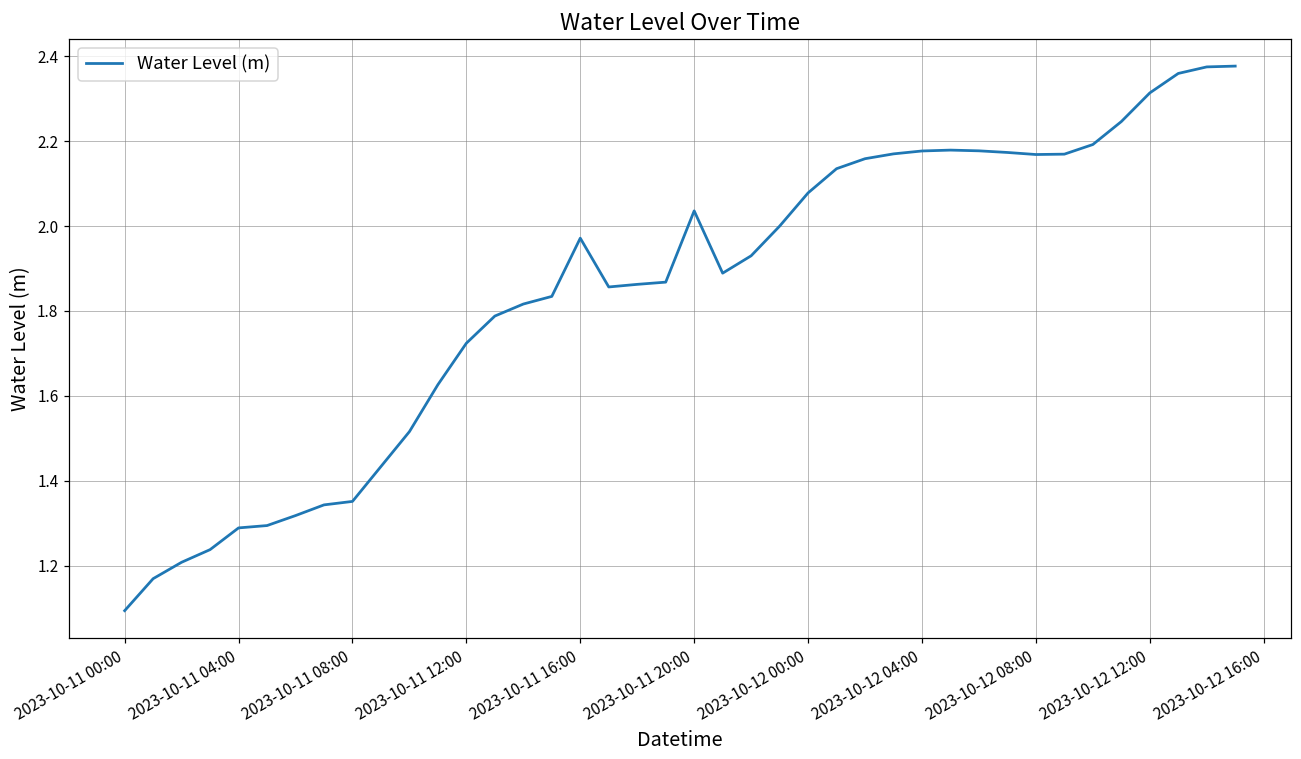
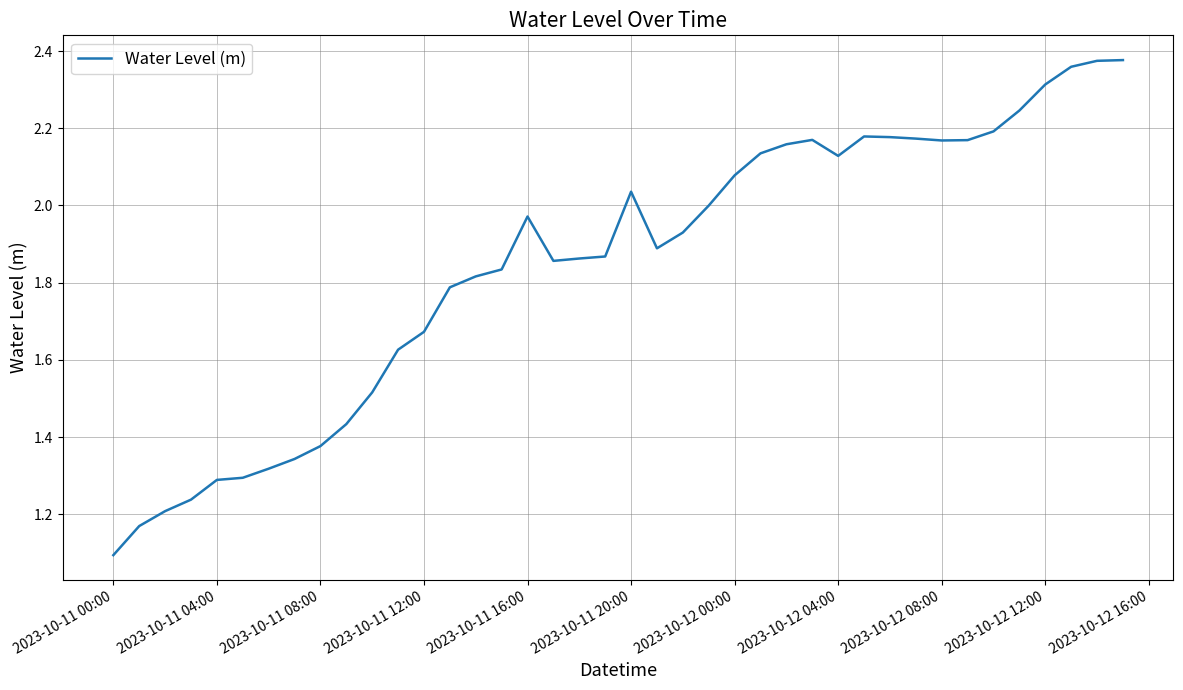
2023-10-11 08:00: 1.35 -> 1.38
2023-10-11 12:00: 1.72 -> 1.67
2023-10-12 04:00: 2.18 -> 2.13
